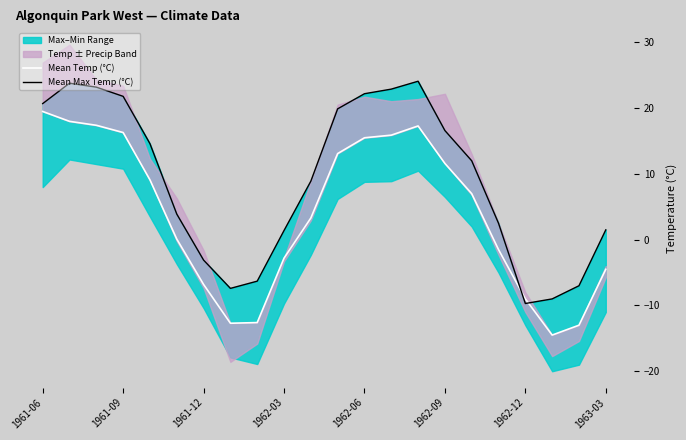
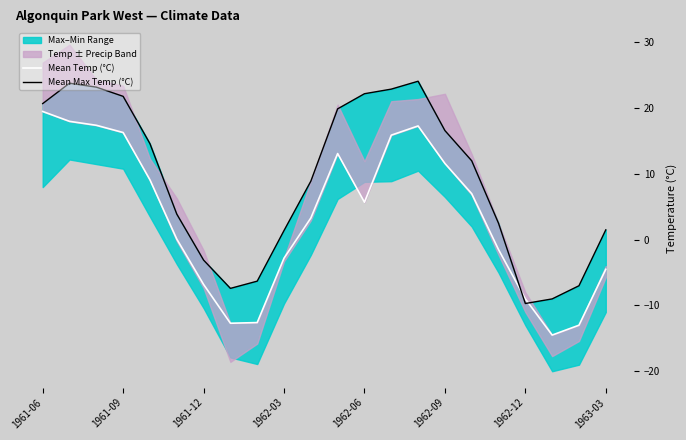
Mean Temp (°C), 1962-06: 16 -> 6
